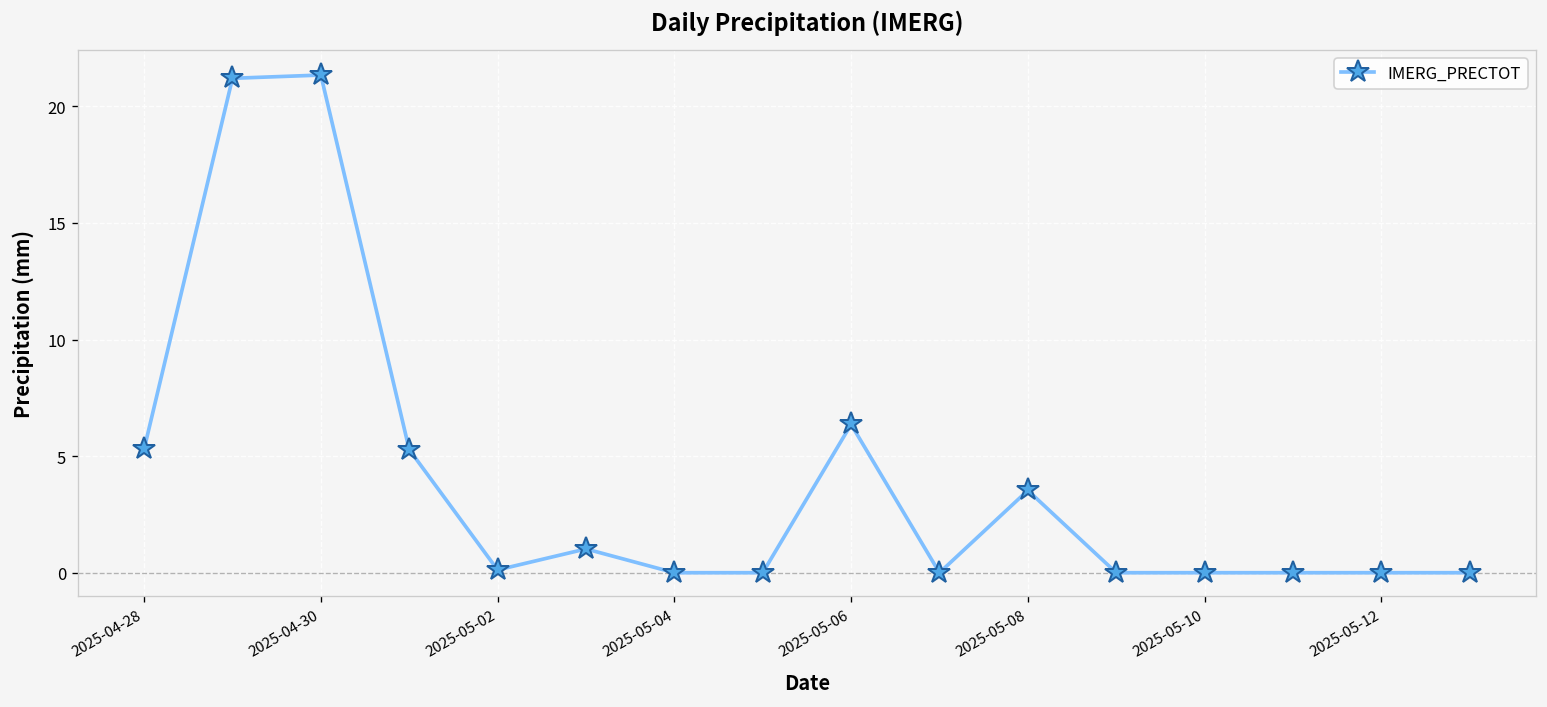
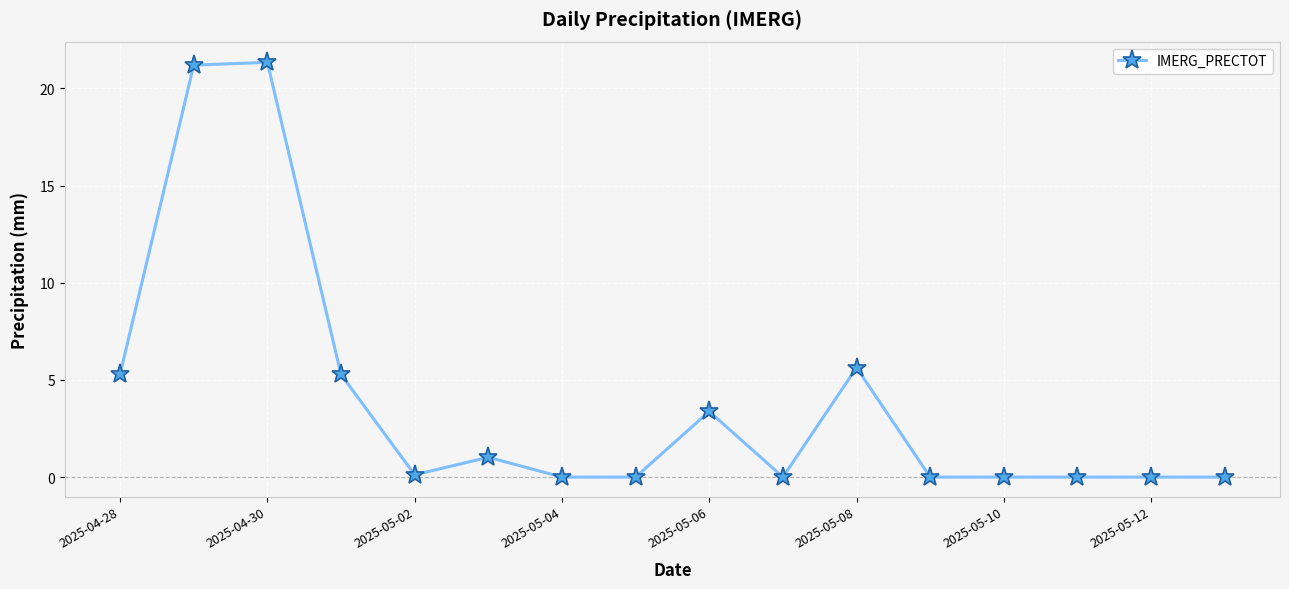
2025-05-06: 6.4 -> 3.4
2025-05-08: 3.5 -> 5.6
